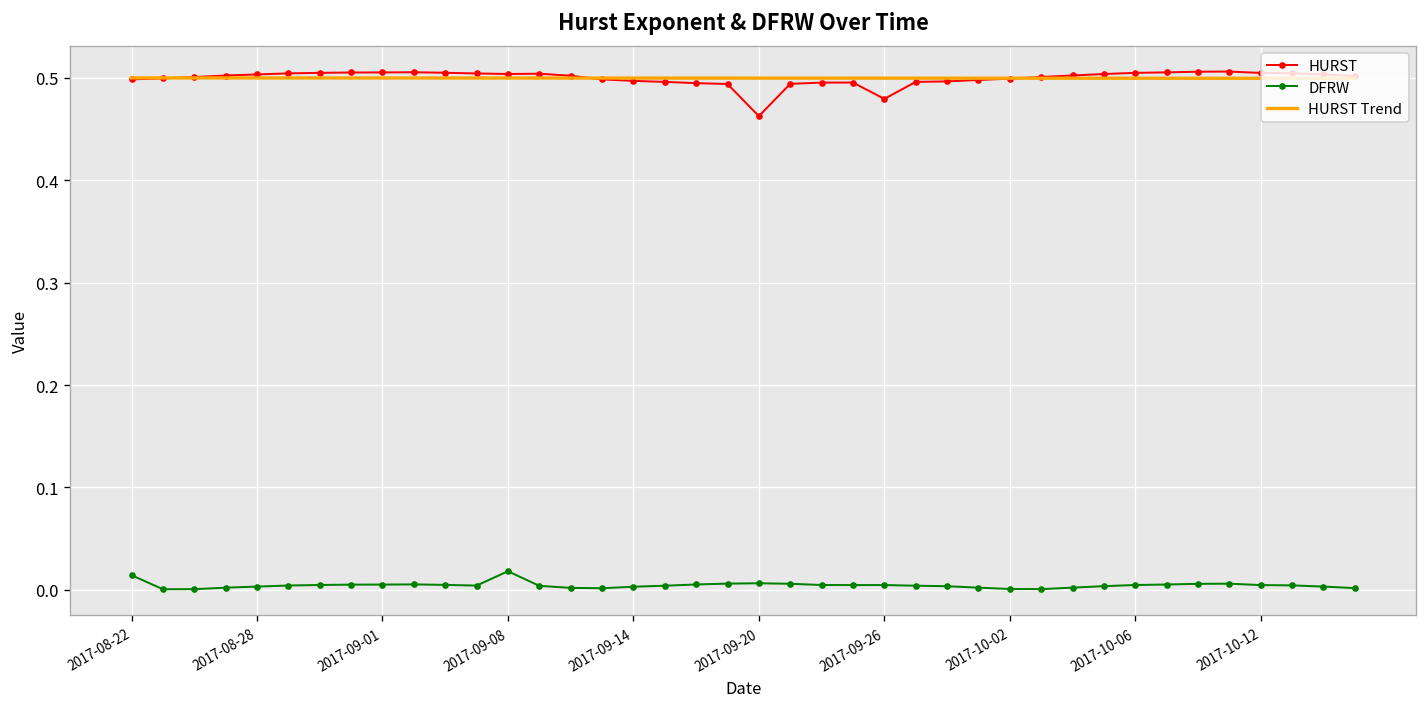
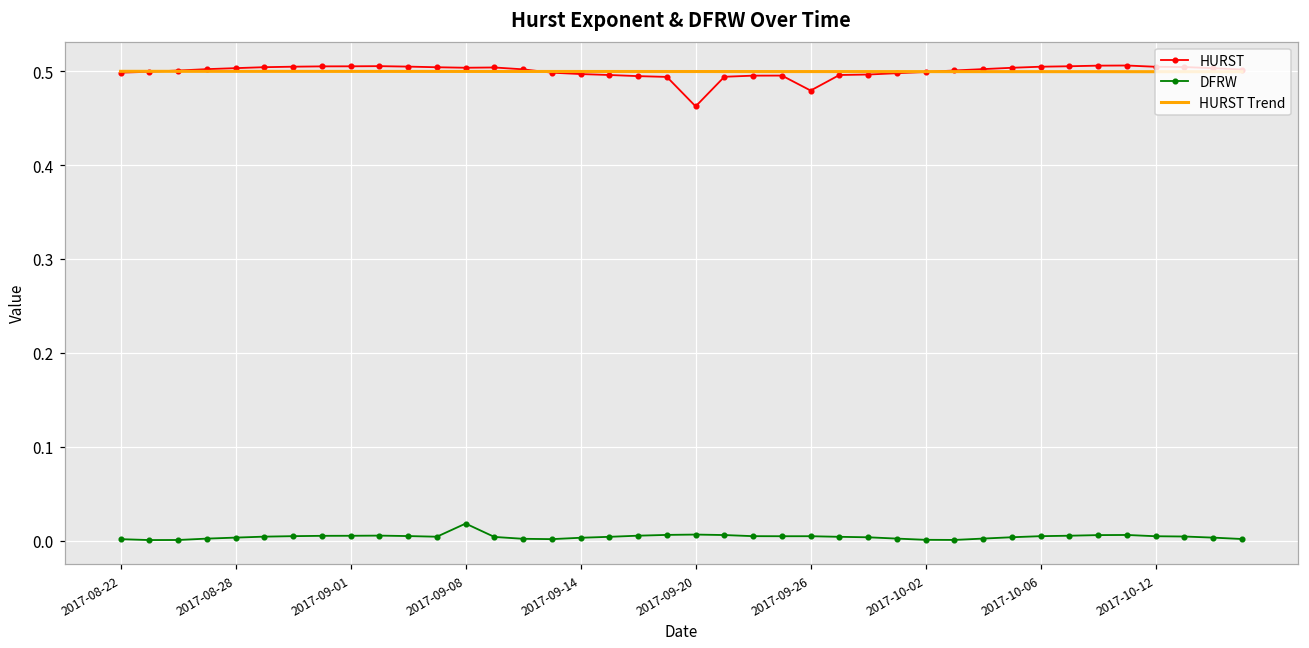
DFRW, 2017-08-22: 0.01 -> 0.00
